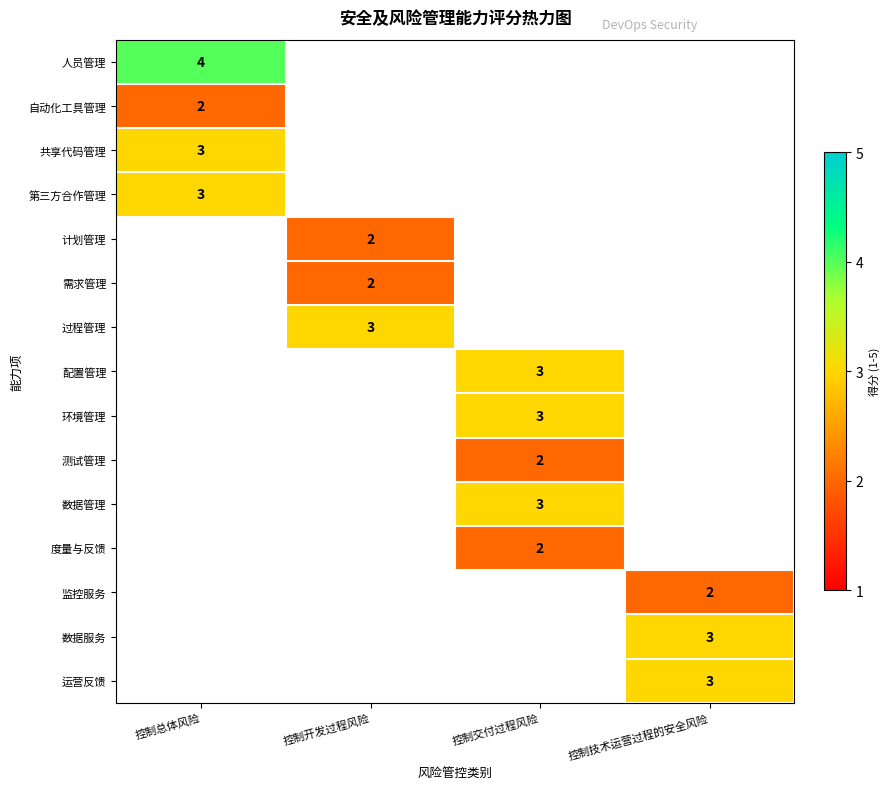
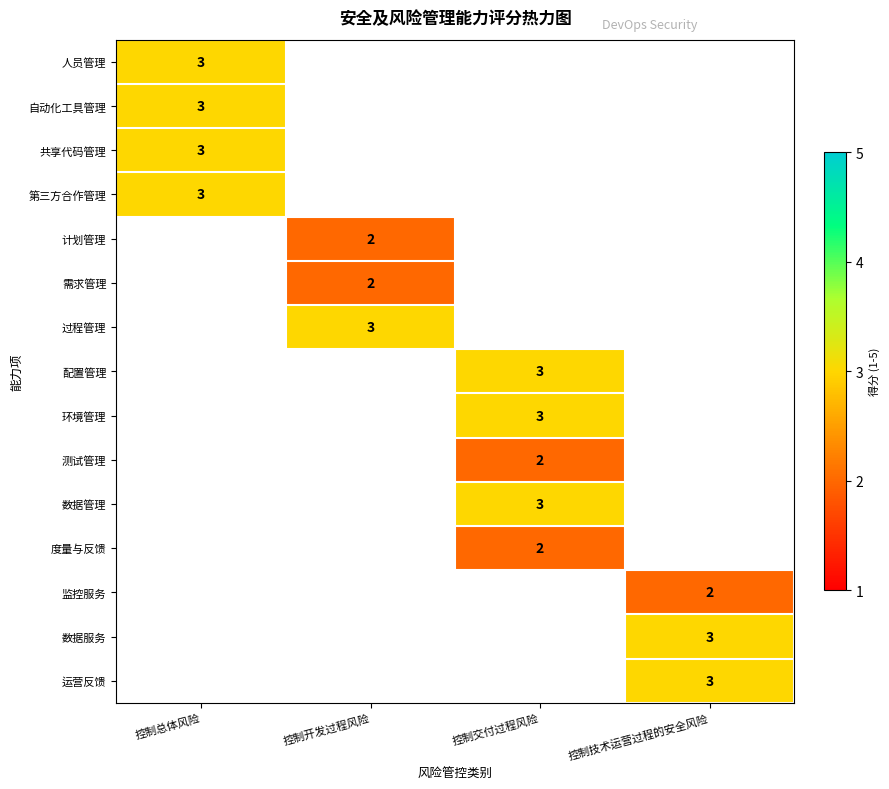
人员管理, 控制总体风险: 4 -> 3
自动化工具管理, 控制总体风险: 2 -> 3
